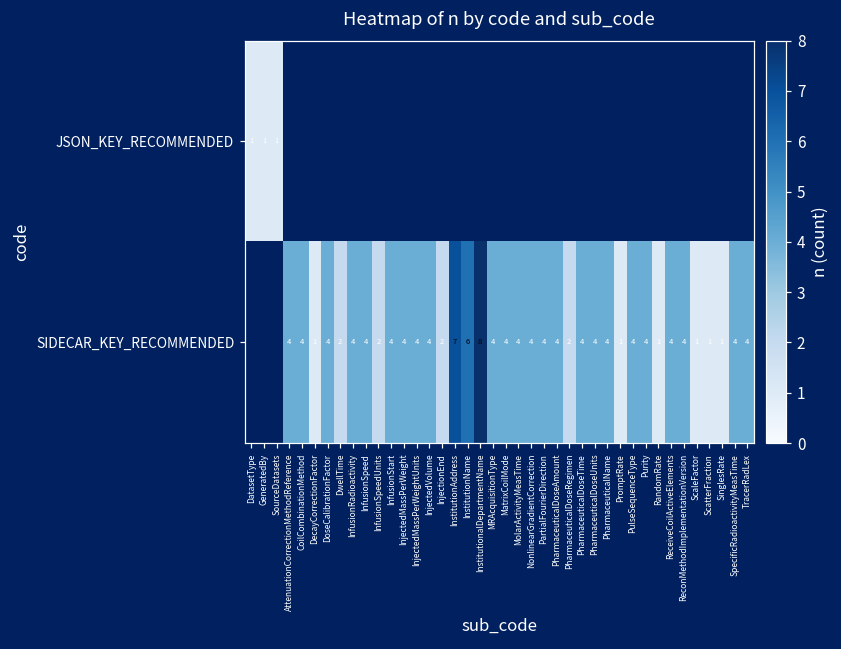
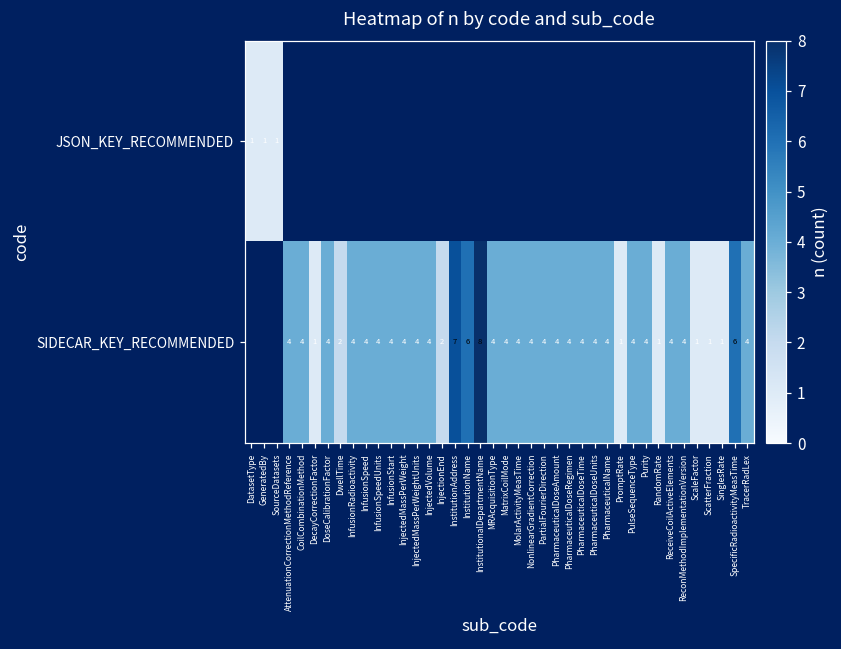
SIDECAR_KEY_RECOMMENDED, InfusionSpeedUnits: 2 -> 4
SIDECAR_KEY_RECOMMENDED, PharmaceuticalDoseRegimen: 2 -> 4
SIDECAR_KEY_RECOMMENDED, SpecificRadioactivityMeasTime: 4 -> 6
